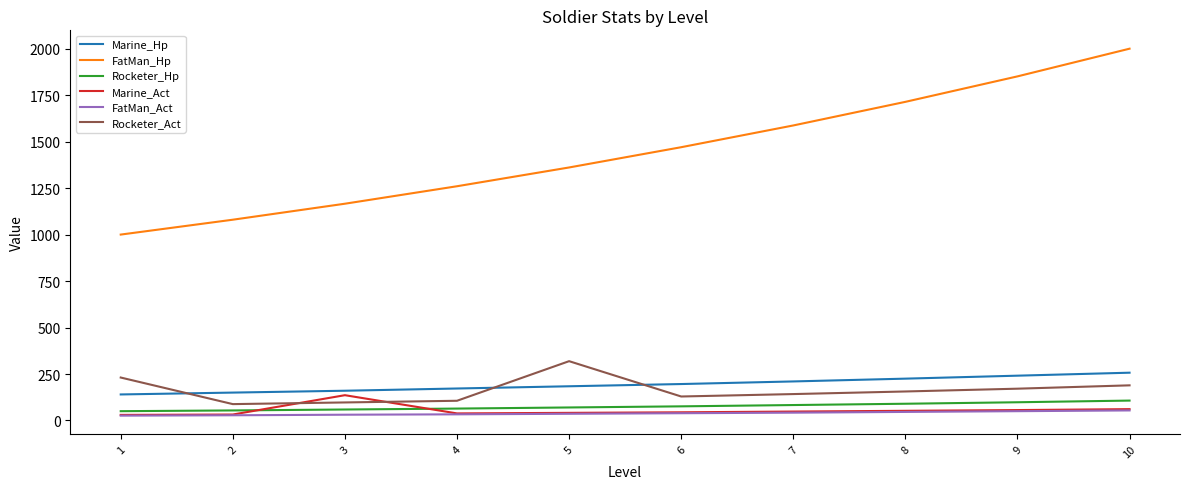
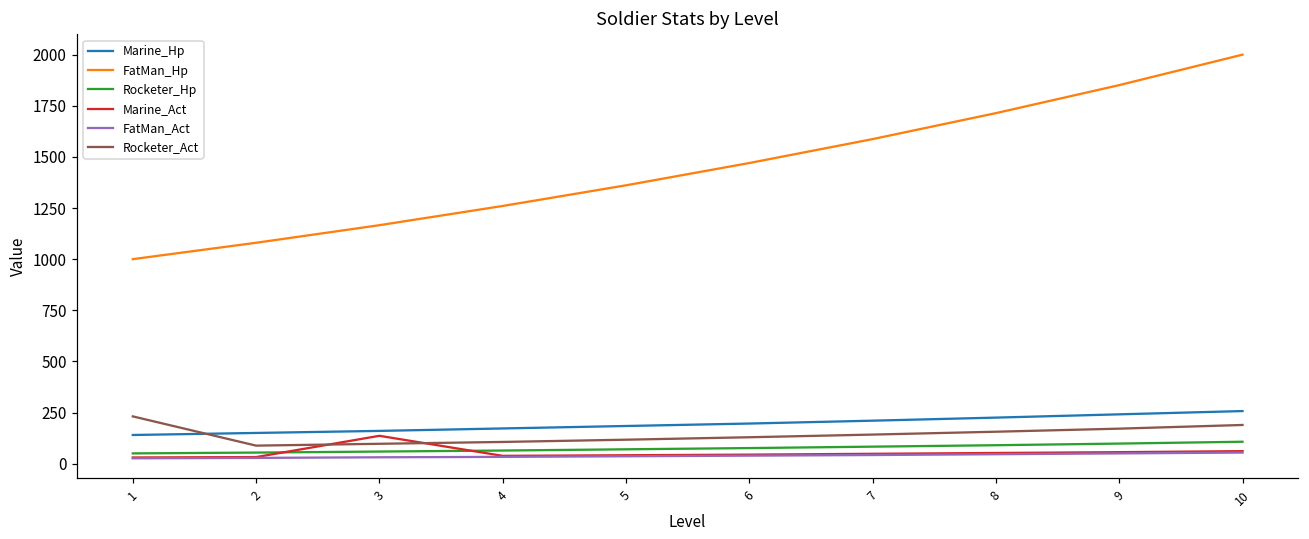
Rocketer_Act, 5: 320 -> 120
